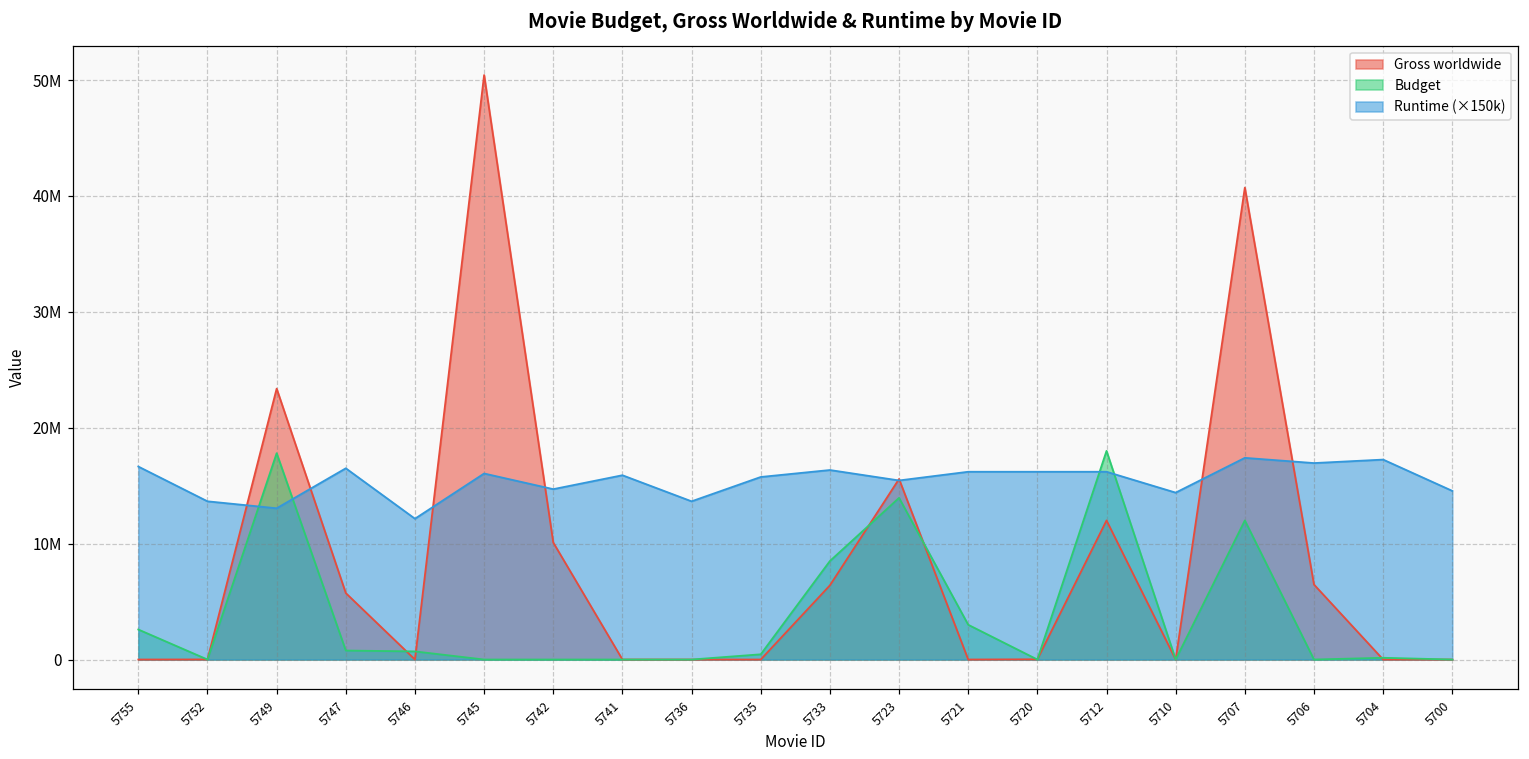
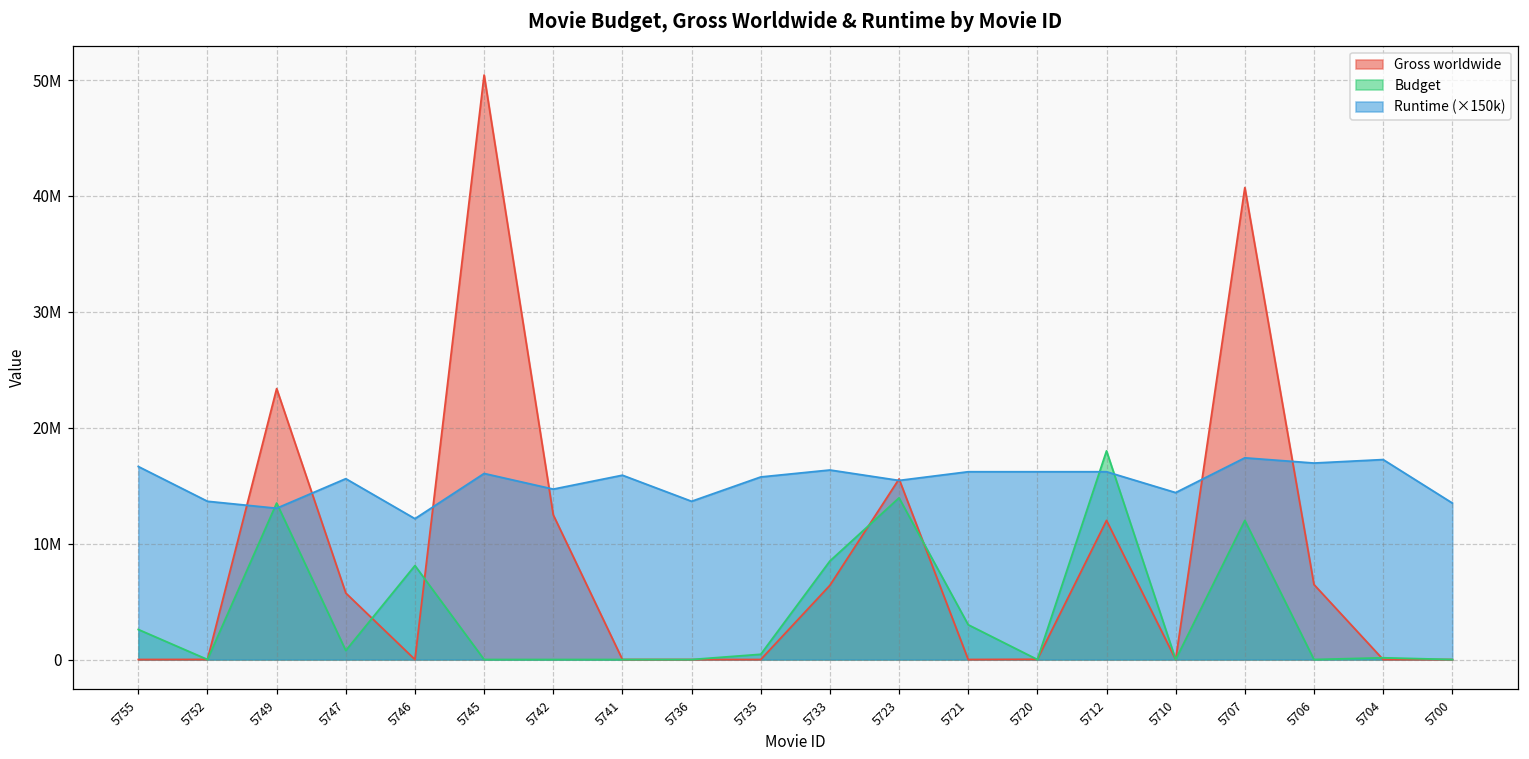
Budget, 5749: 17800000 -> 13500000
Runtime (×150k), 5747: 16500000 -> 15600000
Budget, 5746: 700000 -> 8100000
Gross worldwide, 5742: 10100000 -> 12500000
Runtime (×150k), 5700: 14600000 -> 13500000
